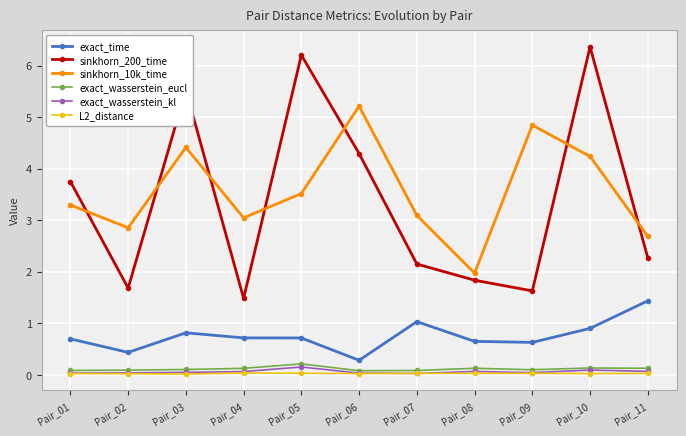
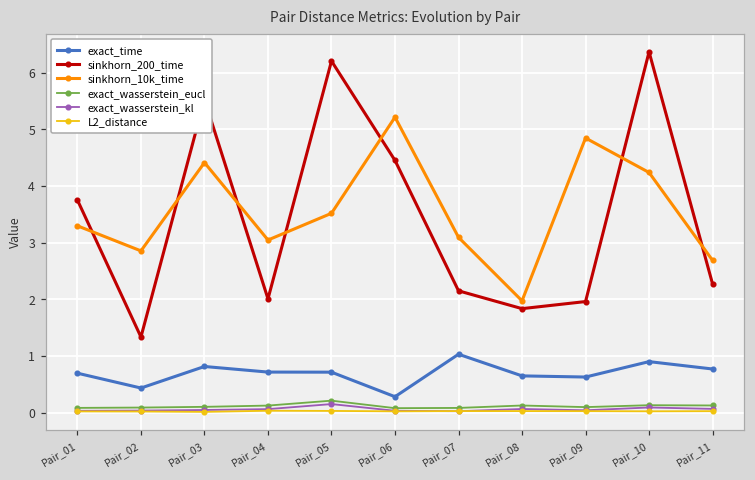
sinkhorn_200_time, Pair_02: 1.7 -> 1.3
sinkhorn_200_time, Pair_04: 1.5 -> 2.0
sinkhorn_200_time, Pair_06: 4.3 -> 4.5
sinkhorn_200_time, Pair_09: 1.6 -> 2.0
exact_time, Pair_11: 1.4 -> 0.8
